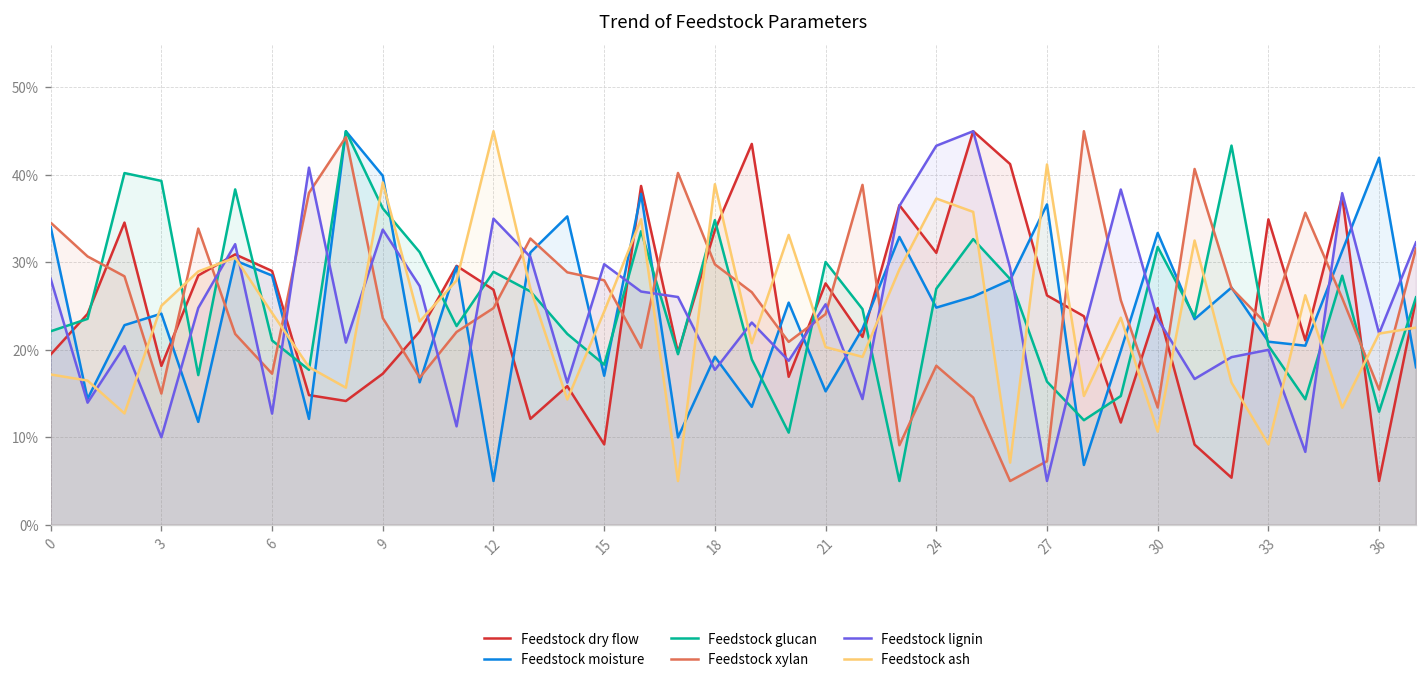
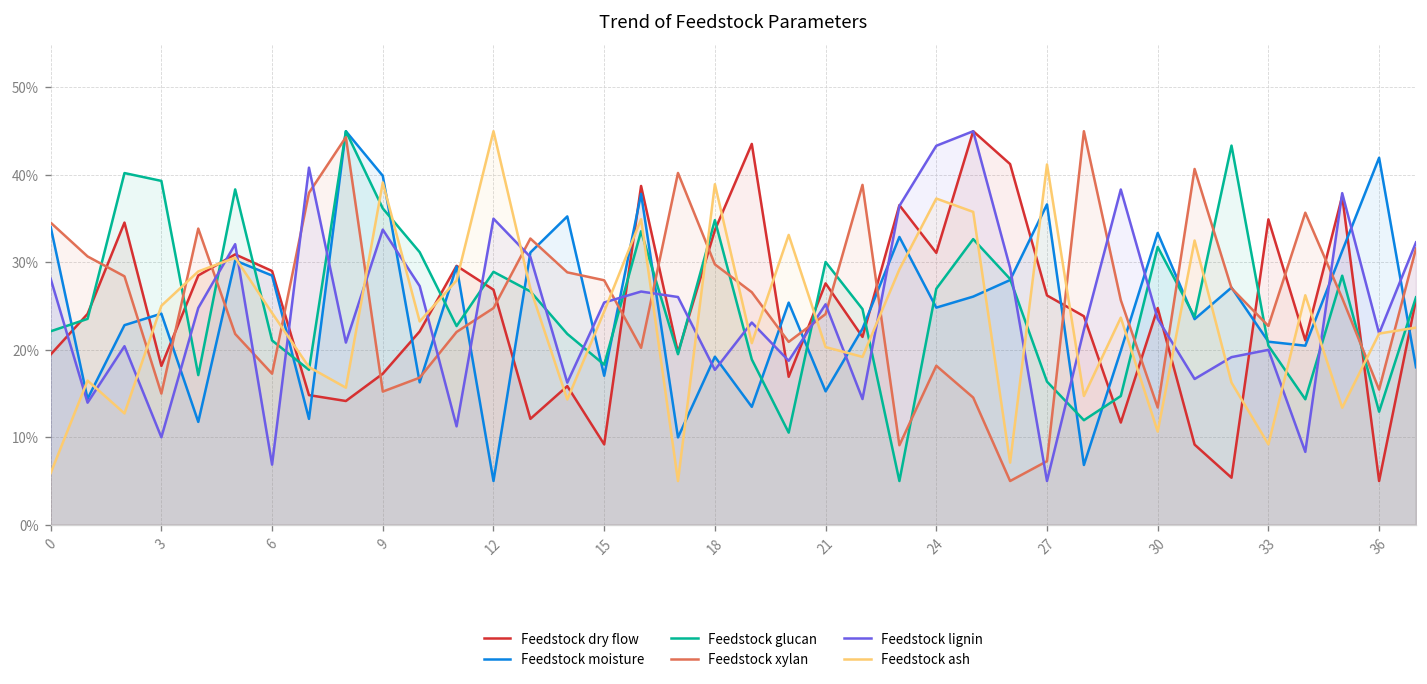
Feedstock ash, 0: 17% -> 6%
Feedstock lignin, 6: 13% -> 7%
Feedstock xylan, 9: 24% -> 15%
Feedstock lignin, 15: 30% -> 25%
